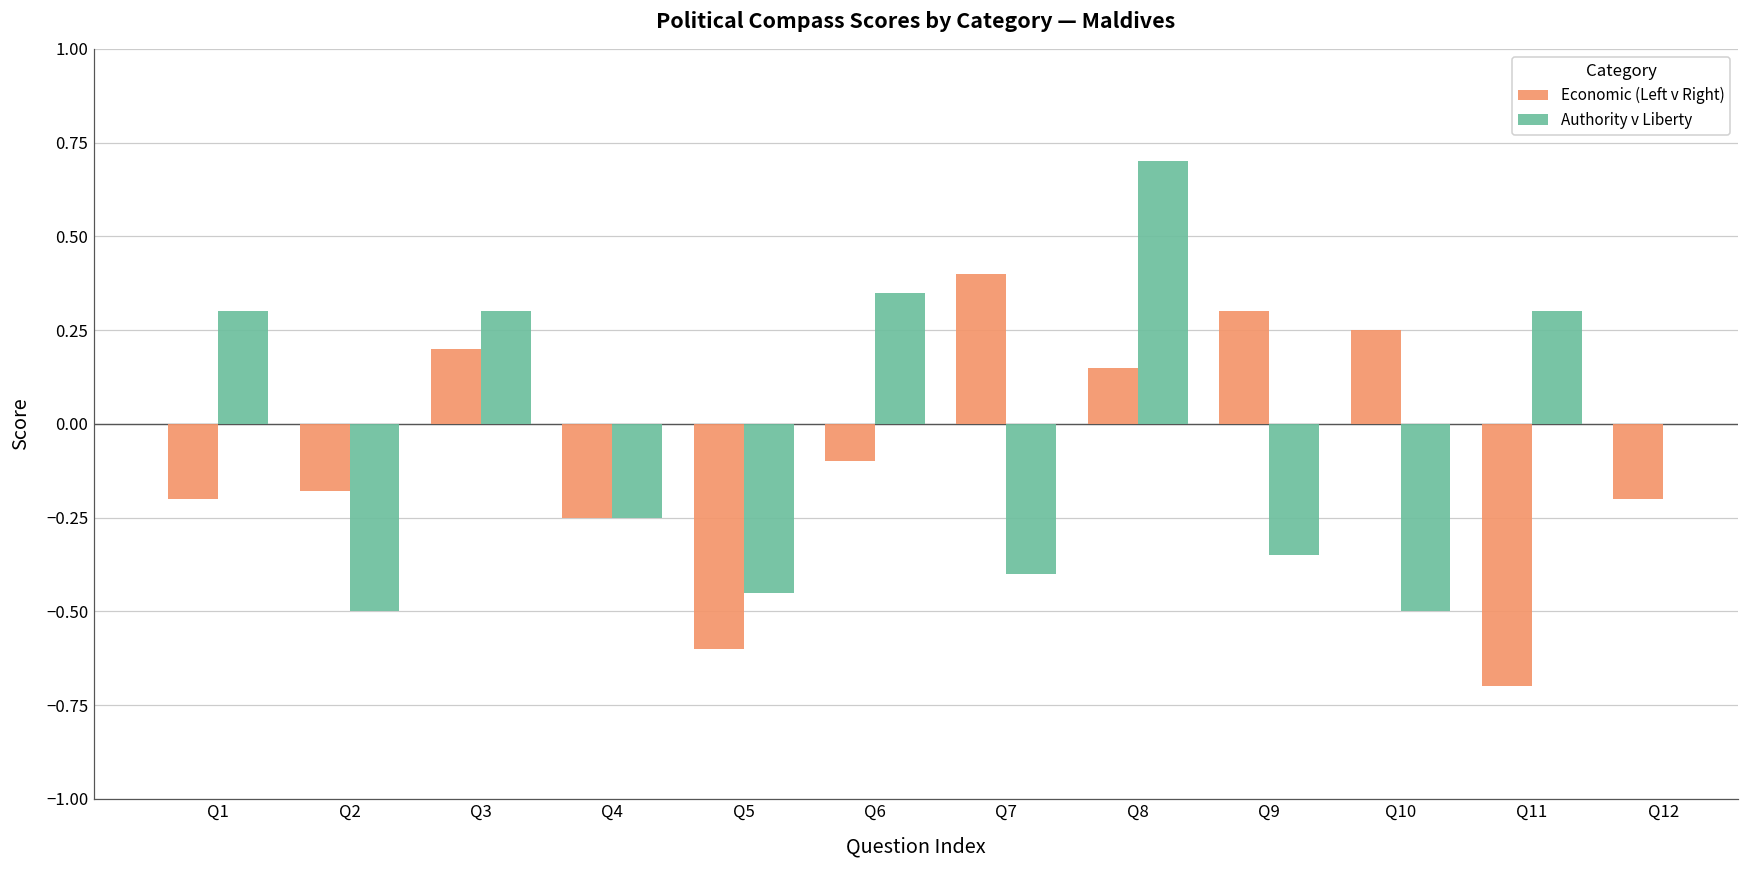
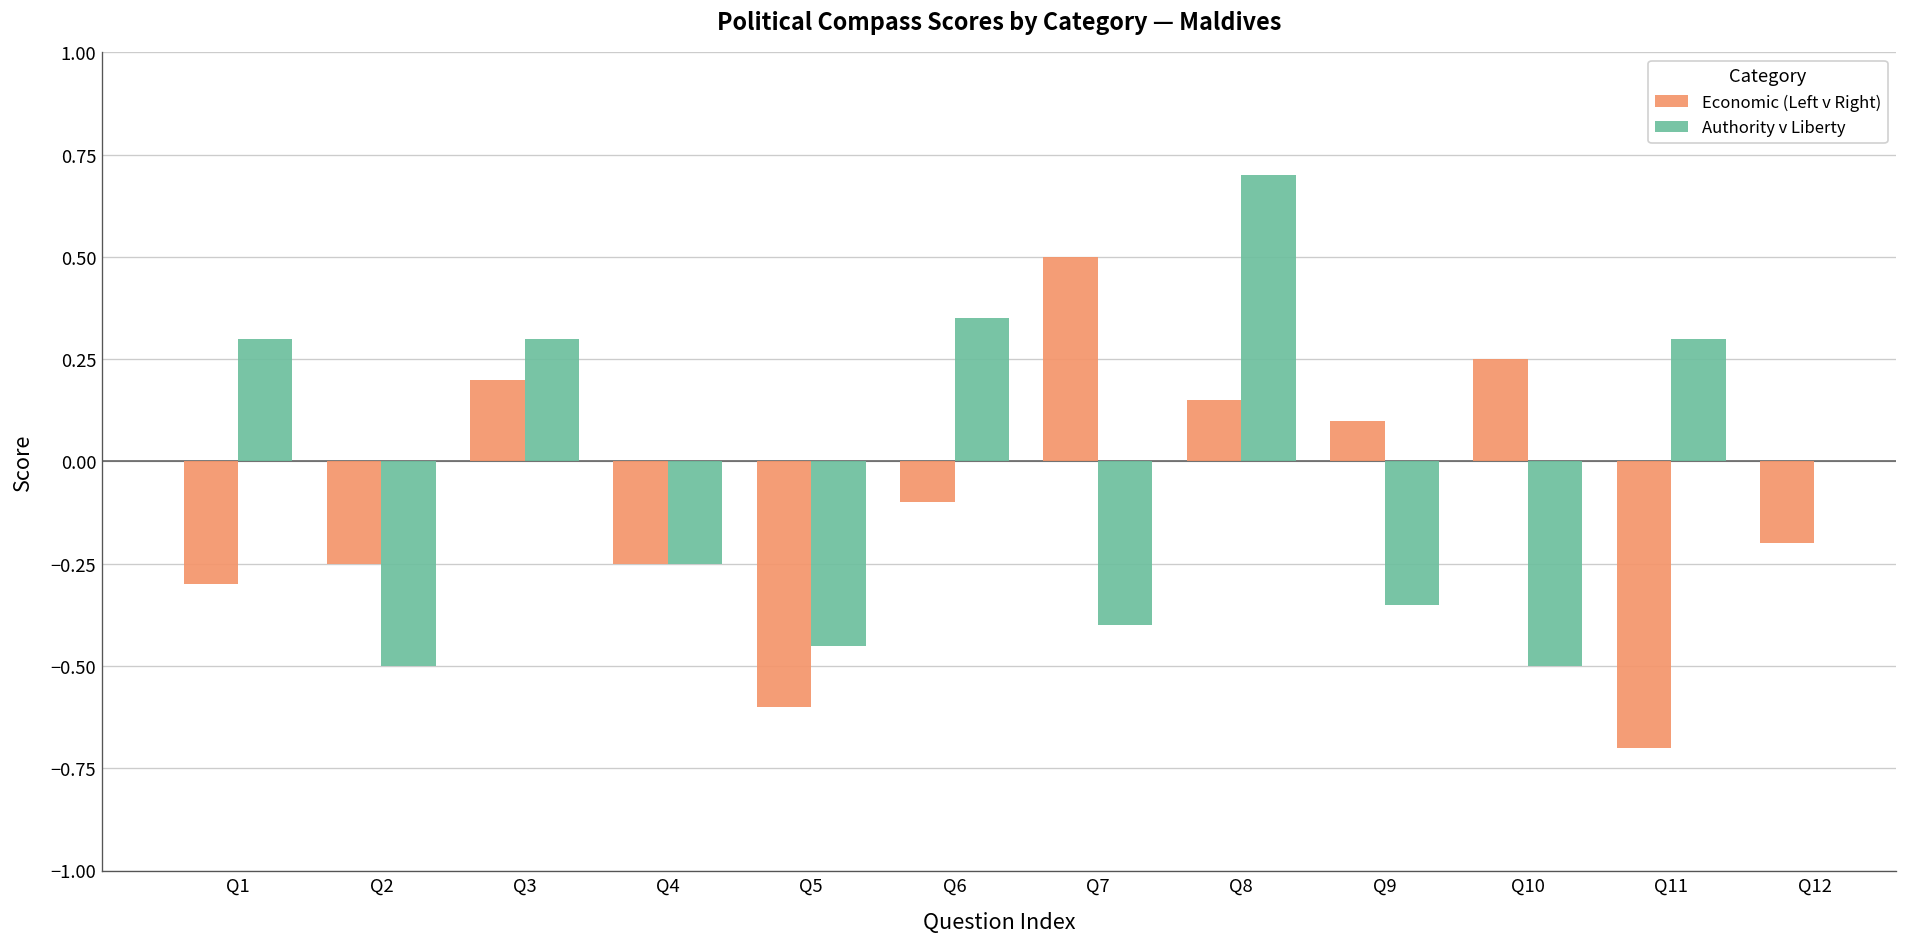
Economic (Left v Right), Q1: -0.2 -> -0.3
Economic (Left v Right), Q2: -0.18 -> -0.25
Economic (Left v Right), Q7: 0.4 -> 0.5
Economic (Left v Right), Q9: 0.3 -> 0.1
